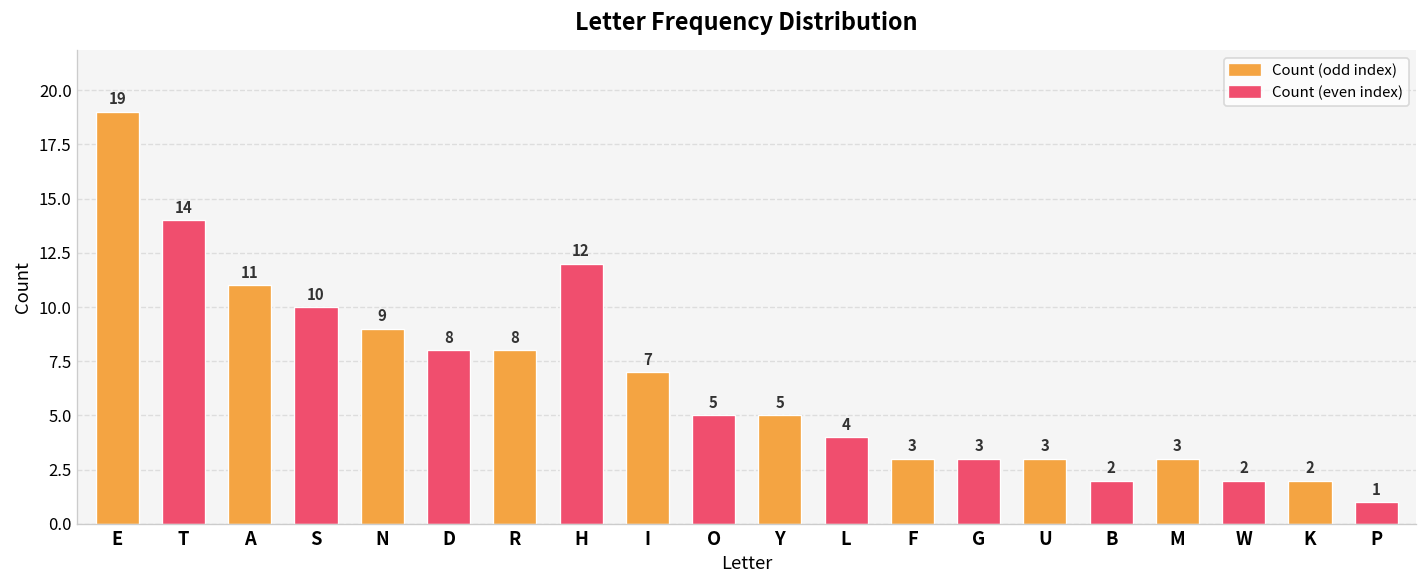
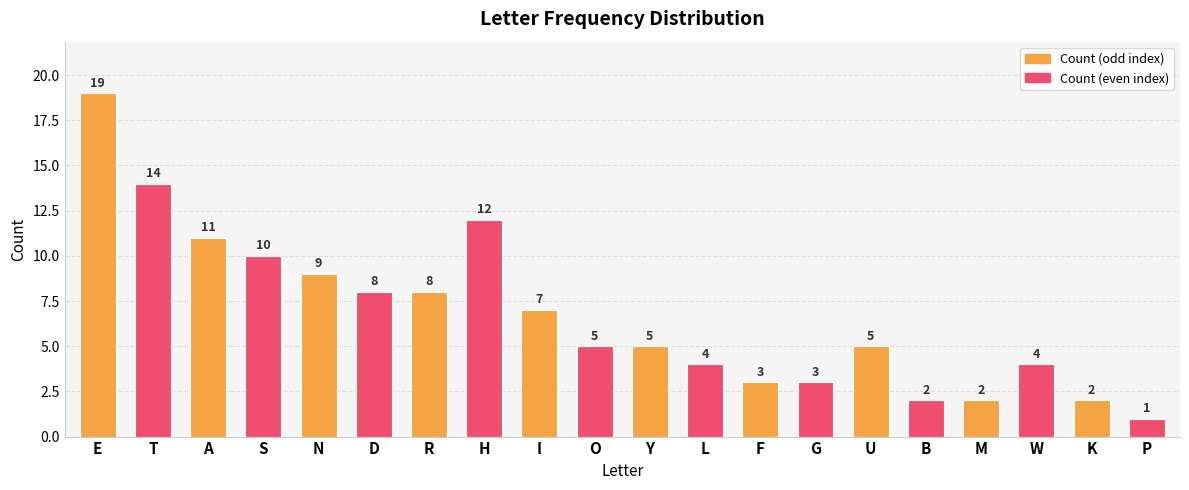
U: 3 -> 5
M: 3 -> 2
W: 2 -> 4
